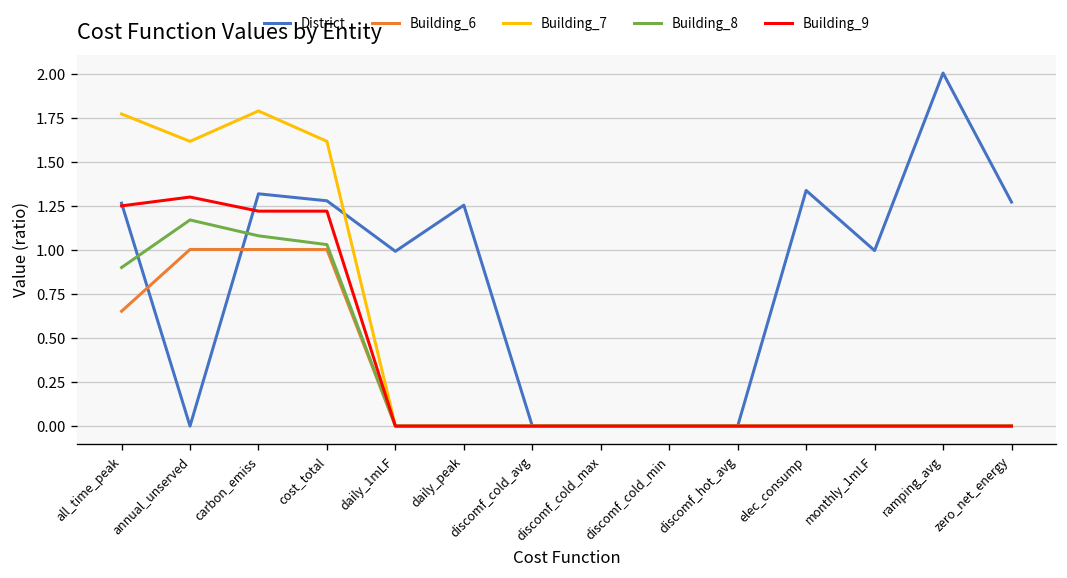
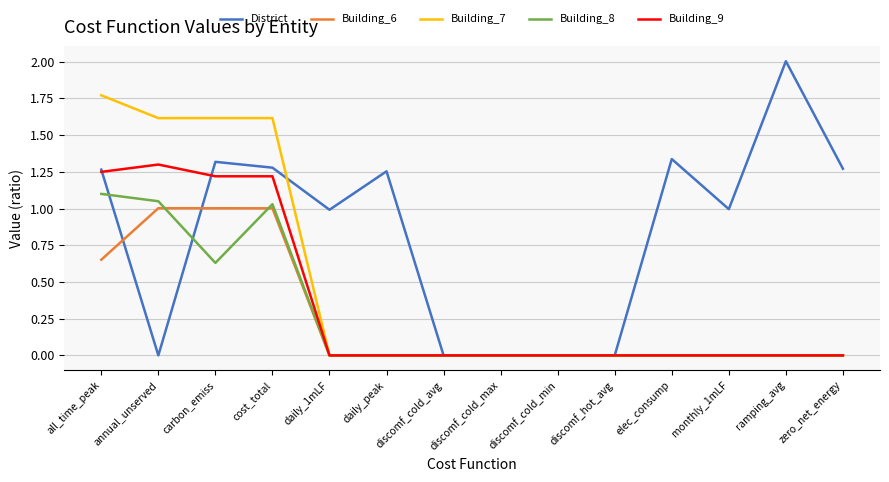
Building_8, all_time_peak: 0.9 -> 1.1
Building_8, annual_unserved: 1.17 -> 1.05
Building_7, carbon_emiss: 1.79 -> 1.62
Building_8, carbon_emiss: 1.08 -> 0.63
